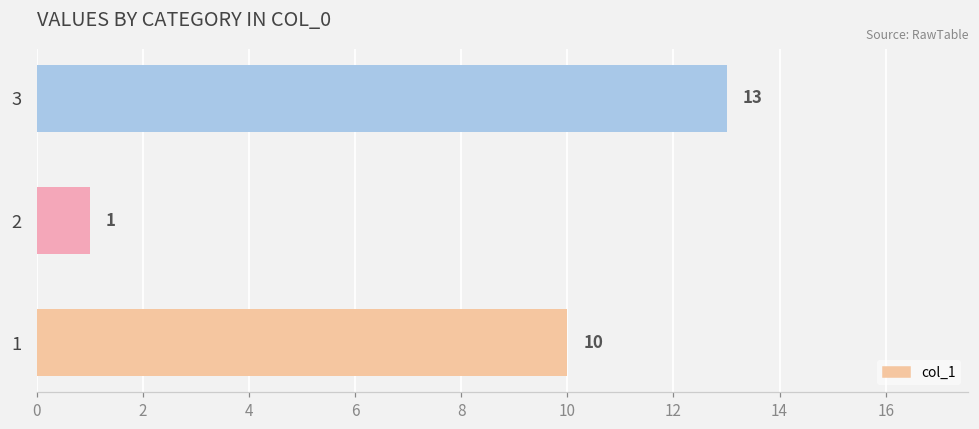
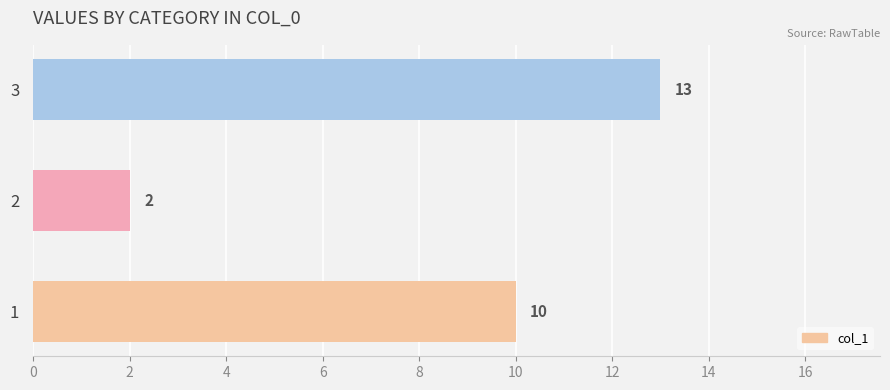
2: 1 -> 2
